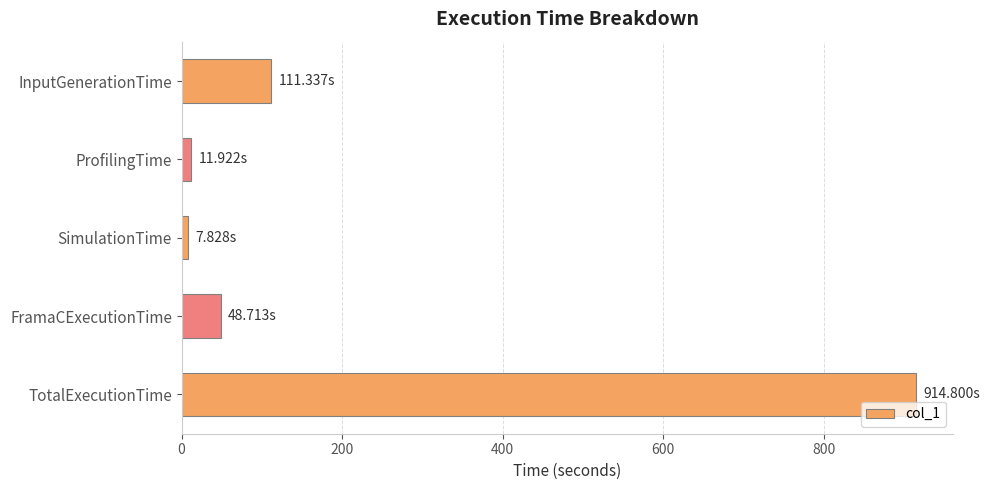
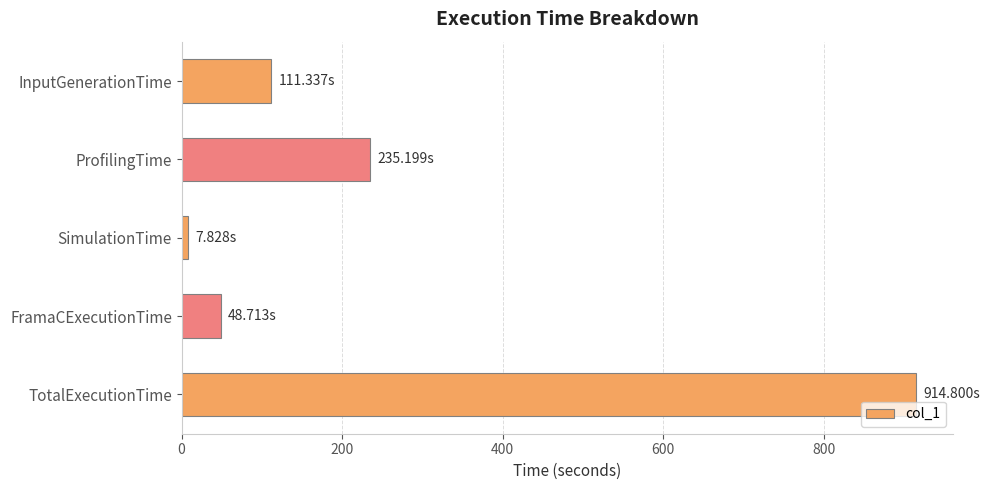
ProfilingTime: 11.922s -> 235.199s
